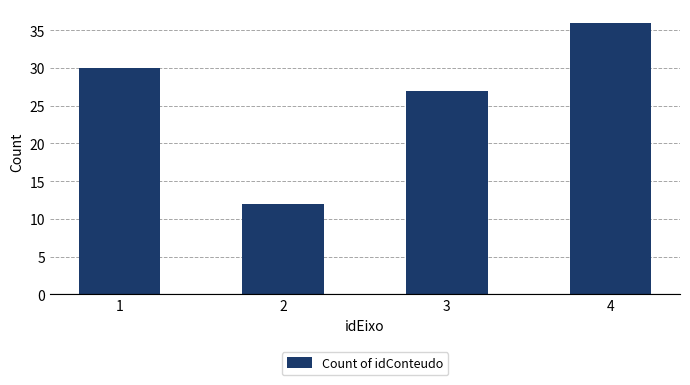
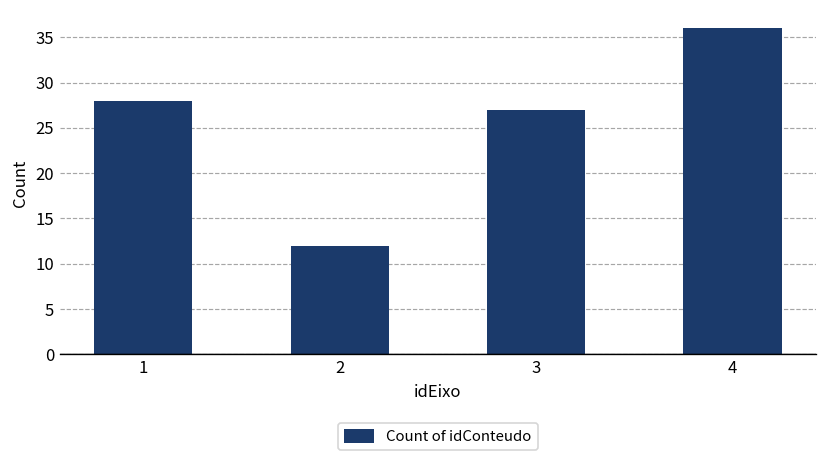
1: 30 -> 28
